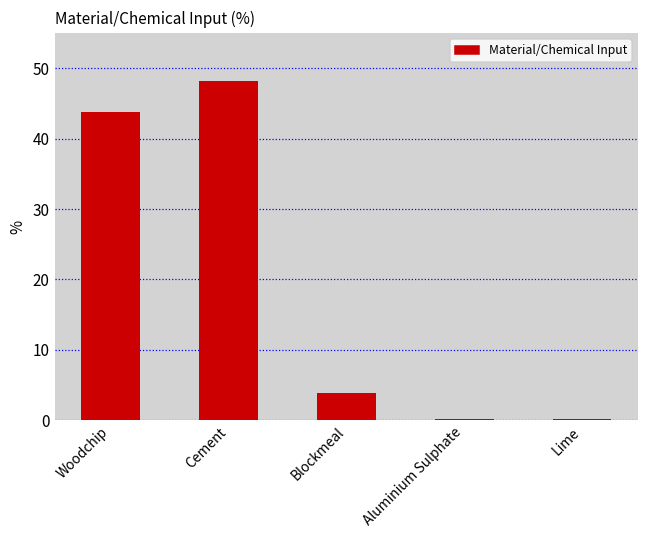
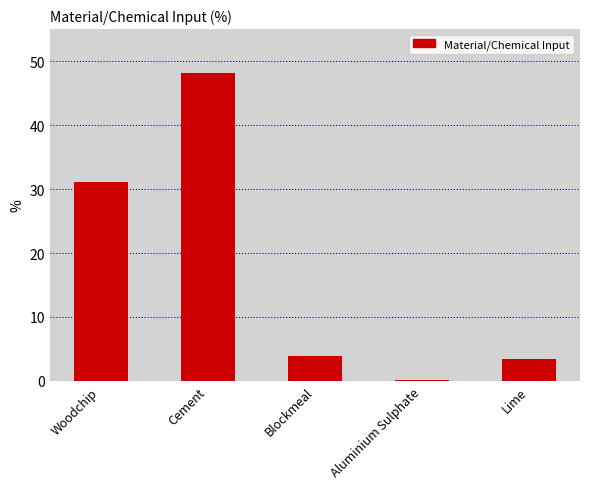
Woodchip: 44 -> 31
Lime: 0 -> 4
